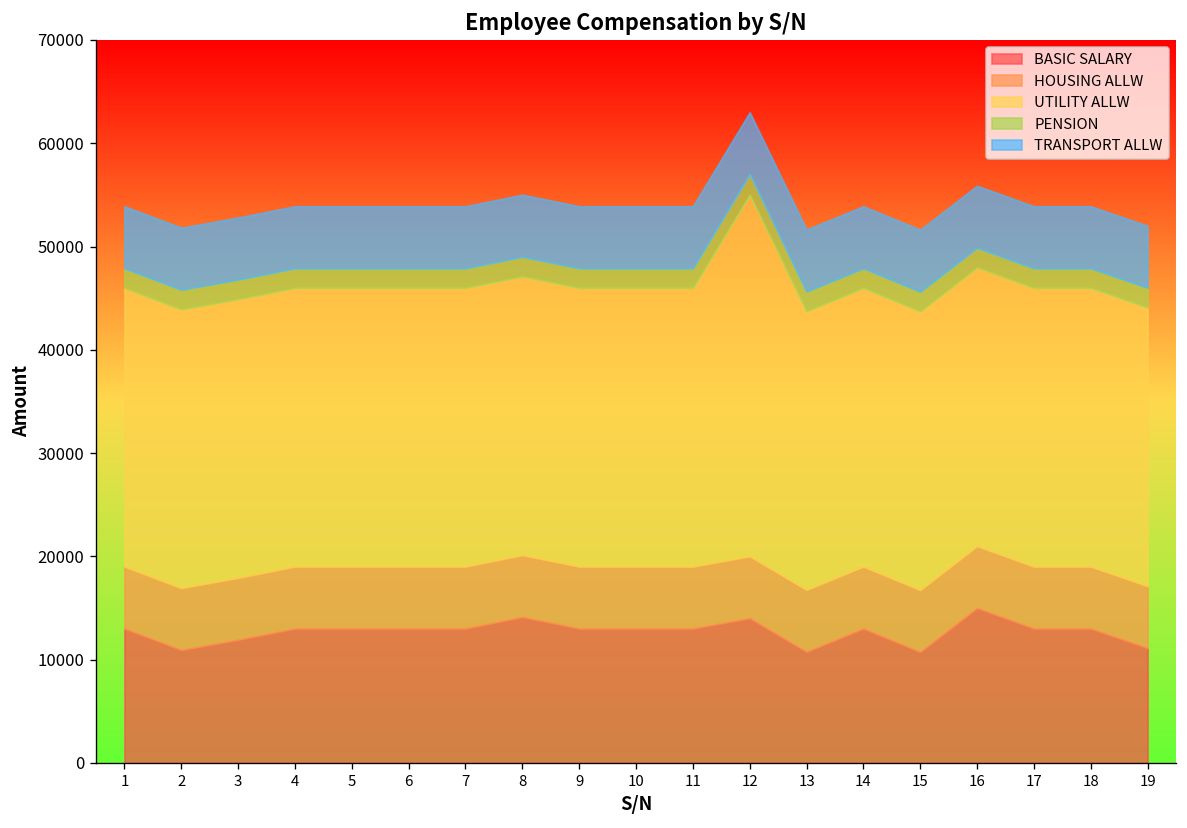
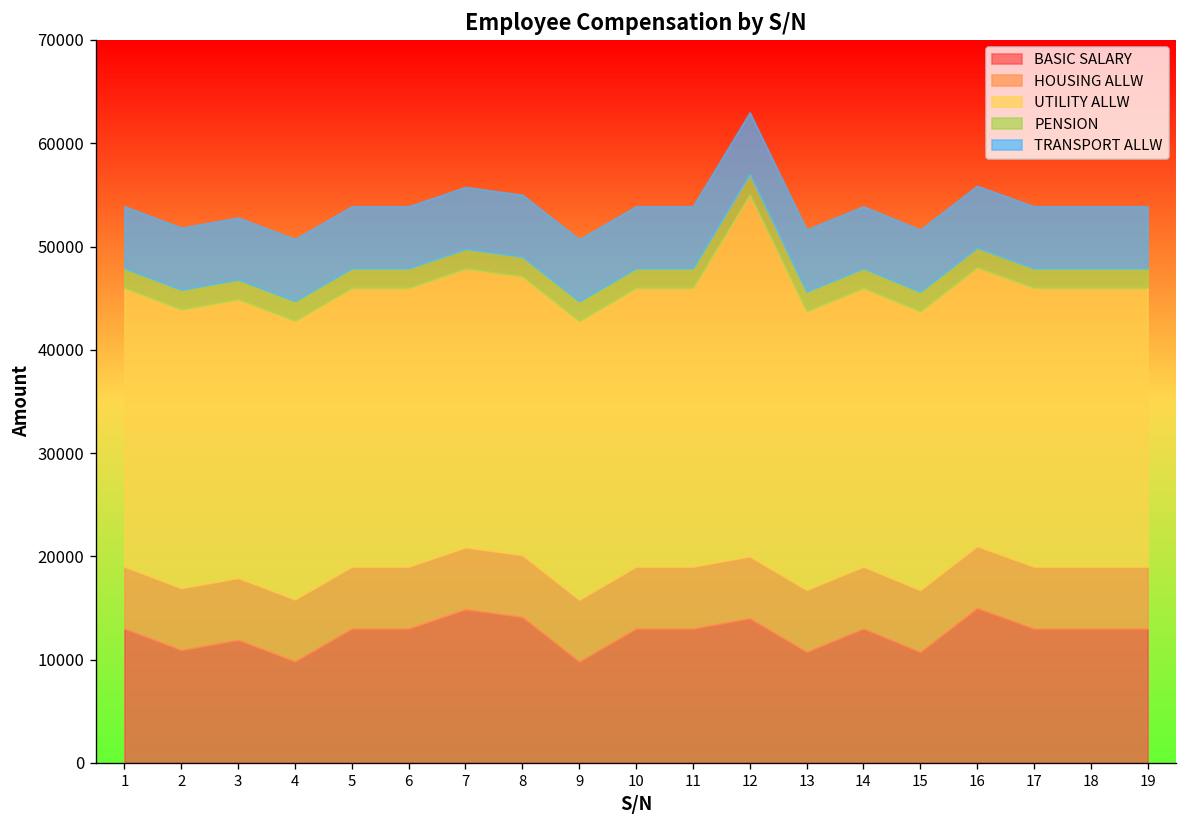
BASIC SALARY, 4: 13000 -> 10000
BASIC SALARY, 7: 13000 -> 15000
BASIC SALARY, 9: 13000 -> 10000
BASIC SALARY, 19: 11000 -> 13000
